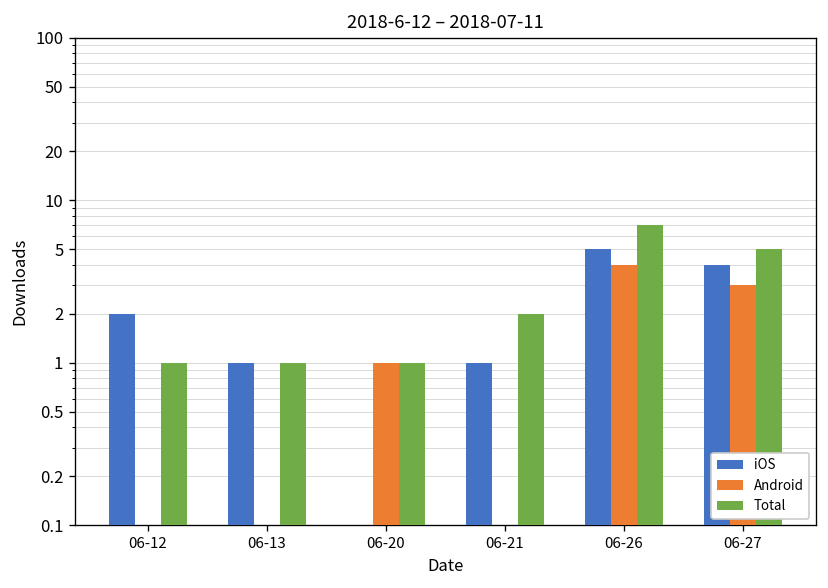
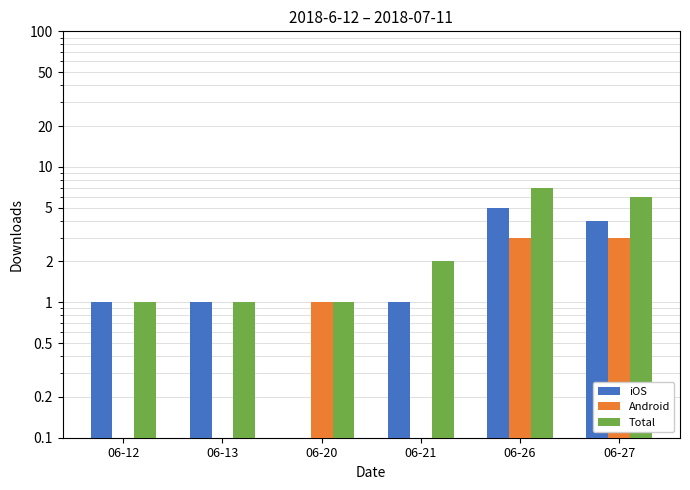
iOS, 06-12: 2 -> 1
Android, 06-26: 4 -> 3
Total, 06-27: 5 -> 6
